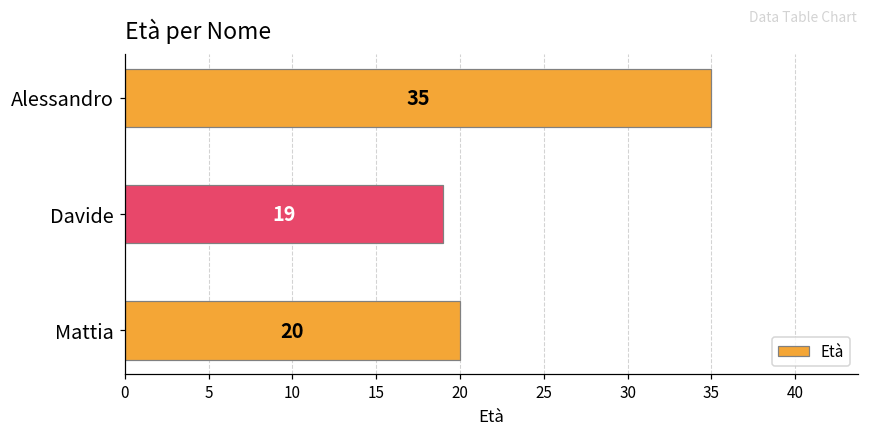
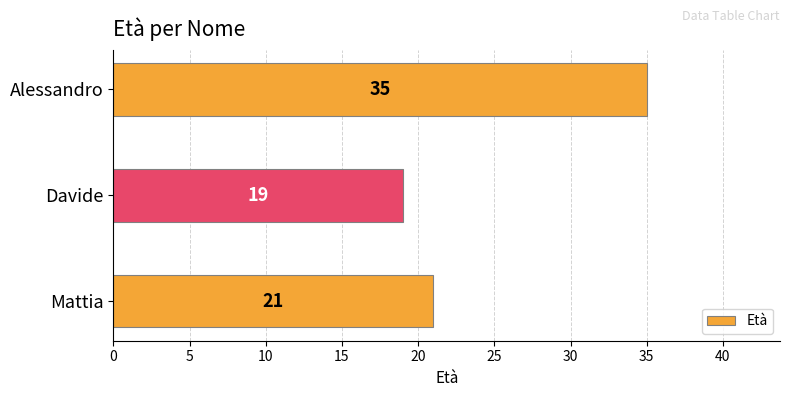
Mattia: 20 -> 21
